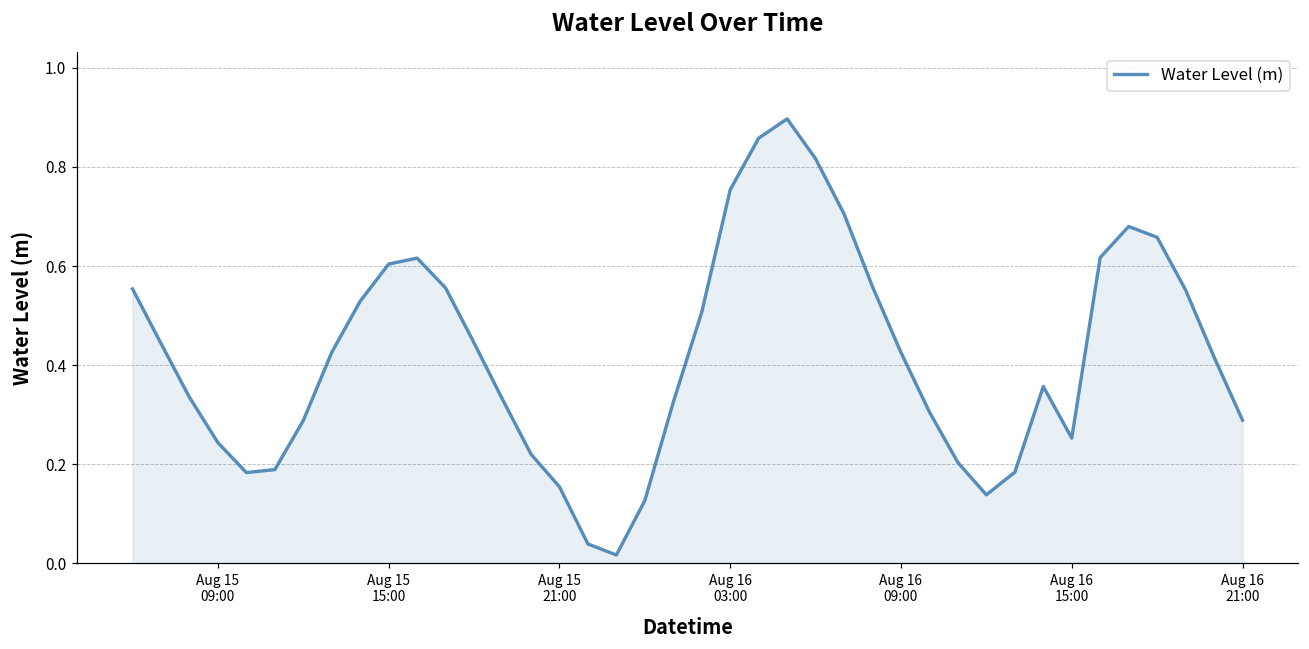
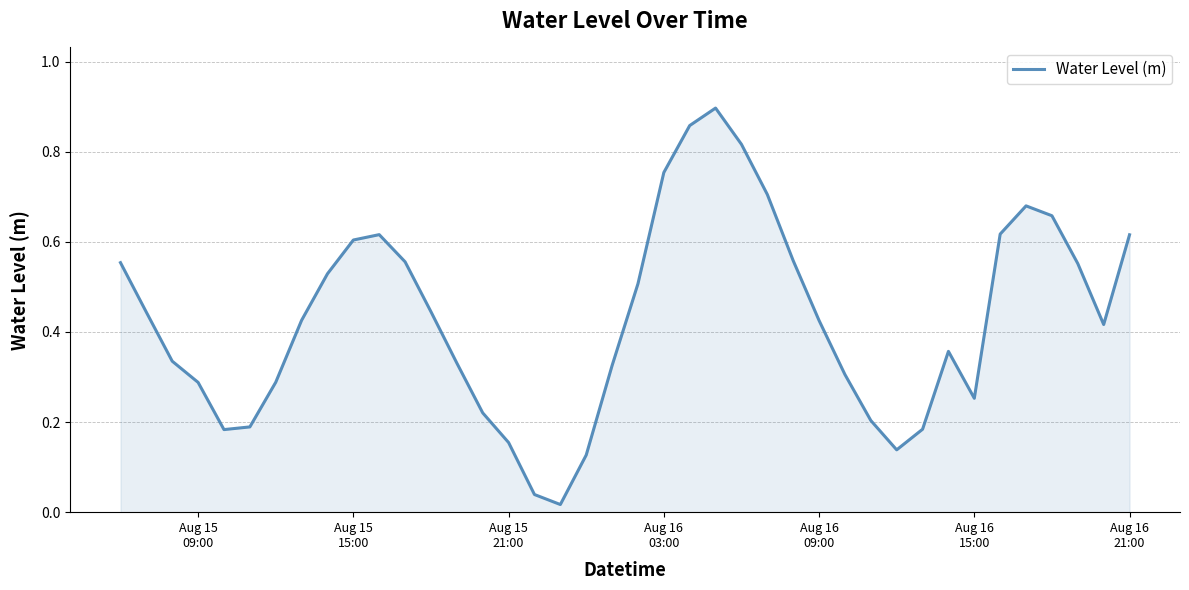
Aug 15 09:00: 0.24 -> 0.29
Aug 16 21:00: 0.29 -> 0.62
